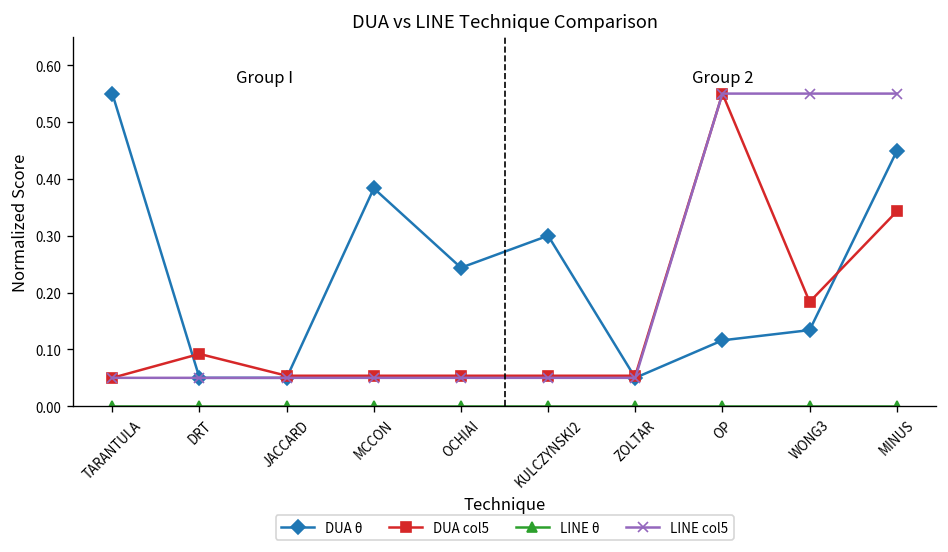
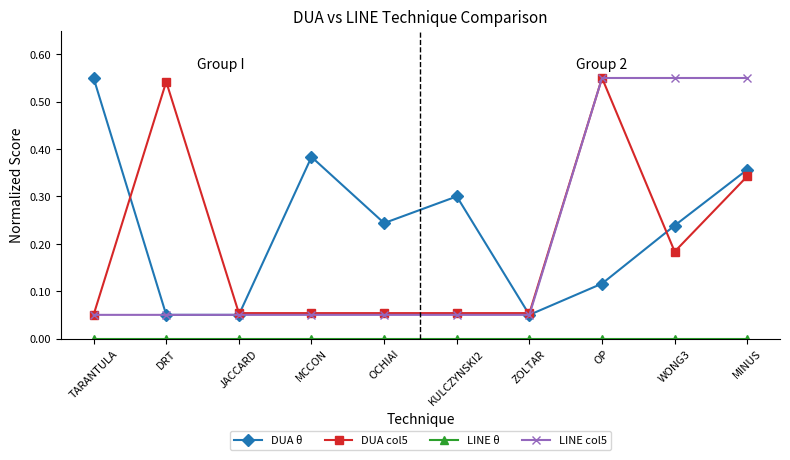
DUA col5, DRT: 0.09 -> 0.54
DUA θ, WONG3: 0.13 -> 0.24
DUA θ, MINUS: 0.45 -> 0.36
